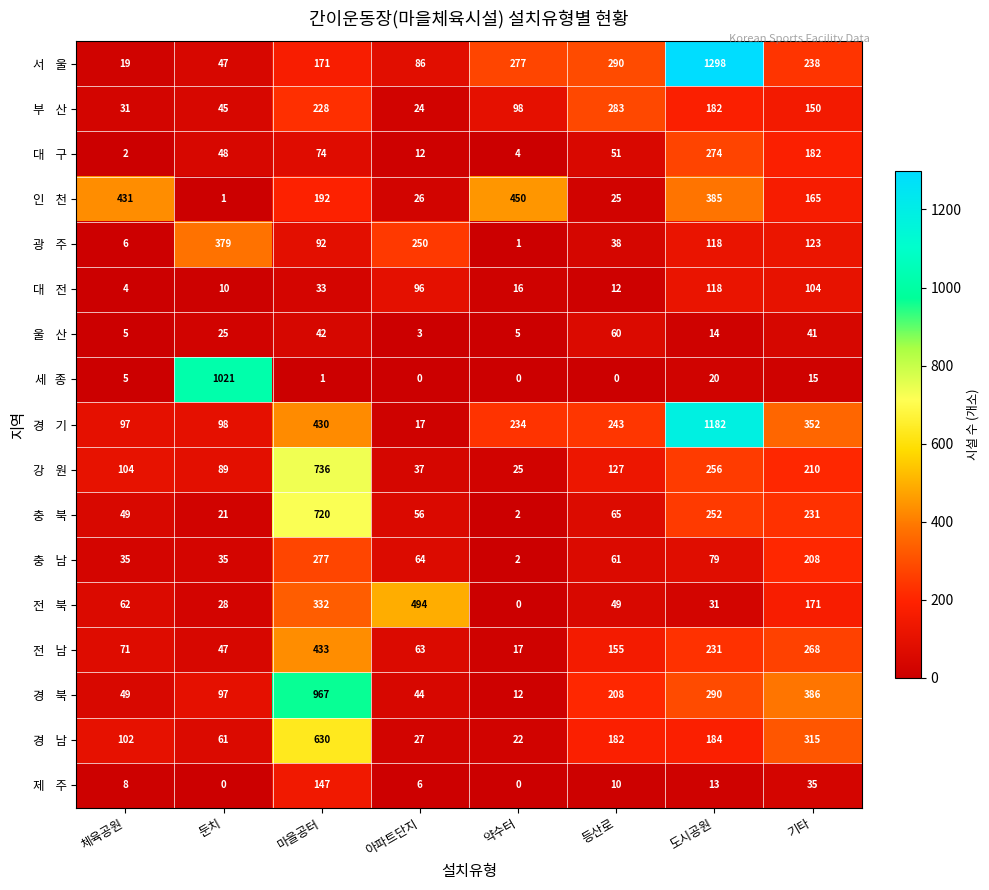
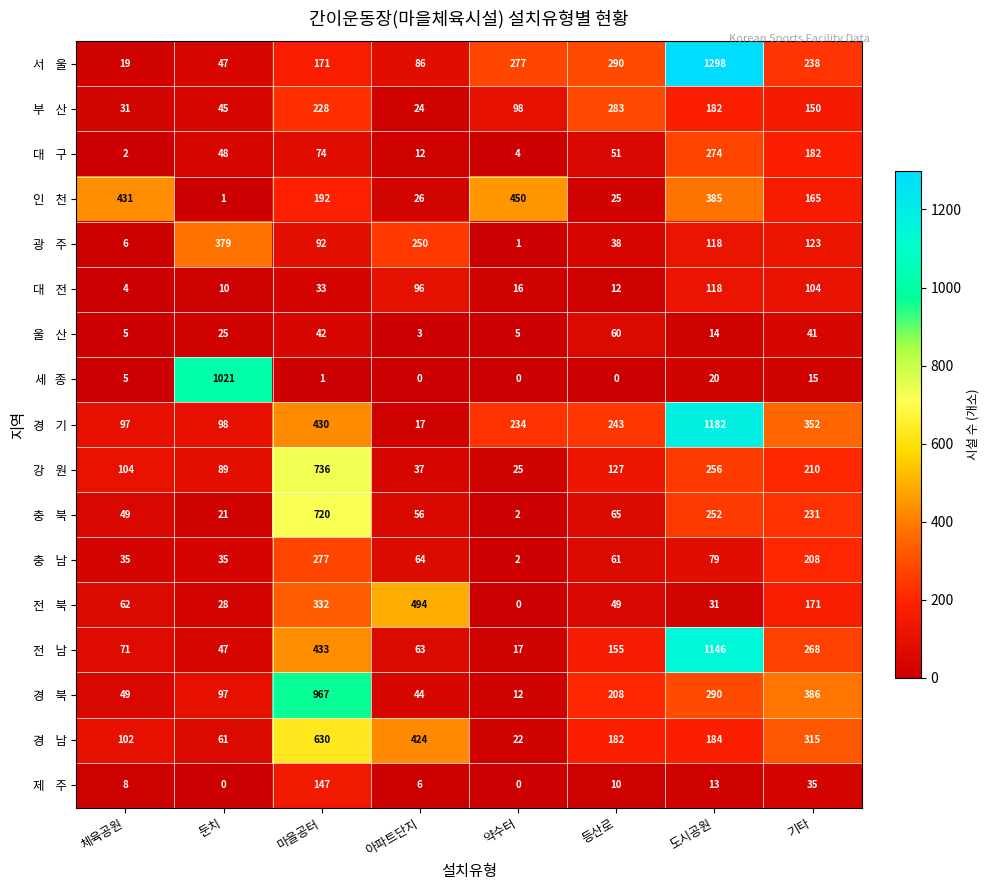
전 남, 도시공원: 231 -> 1146
경 남, 아파트단지: 27 -> 424
